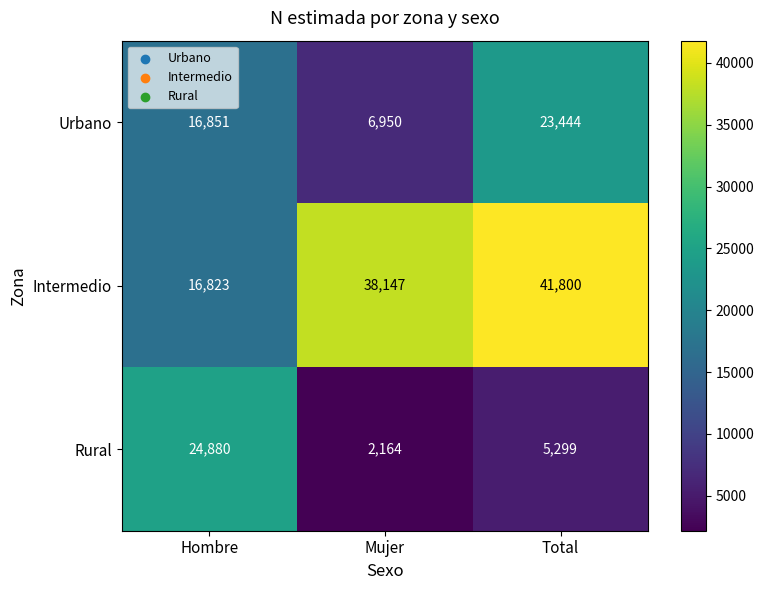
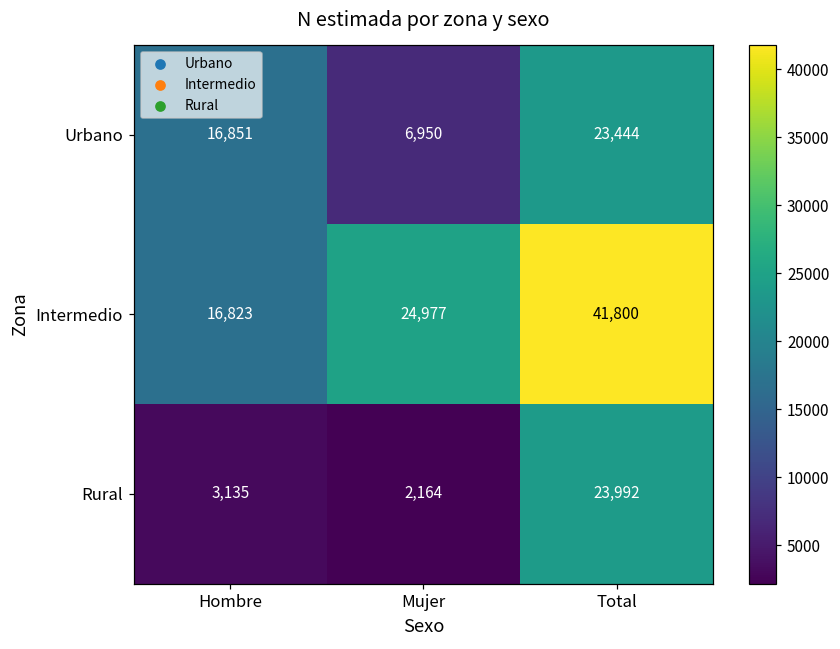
Intermedio, Mujer: 38,147 -> 24,977
Rural, Hombre: 24,880 -> 3,135
Rural, Total: 5,299 -> 23,992
